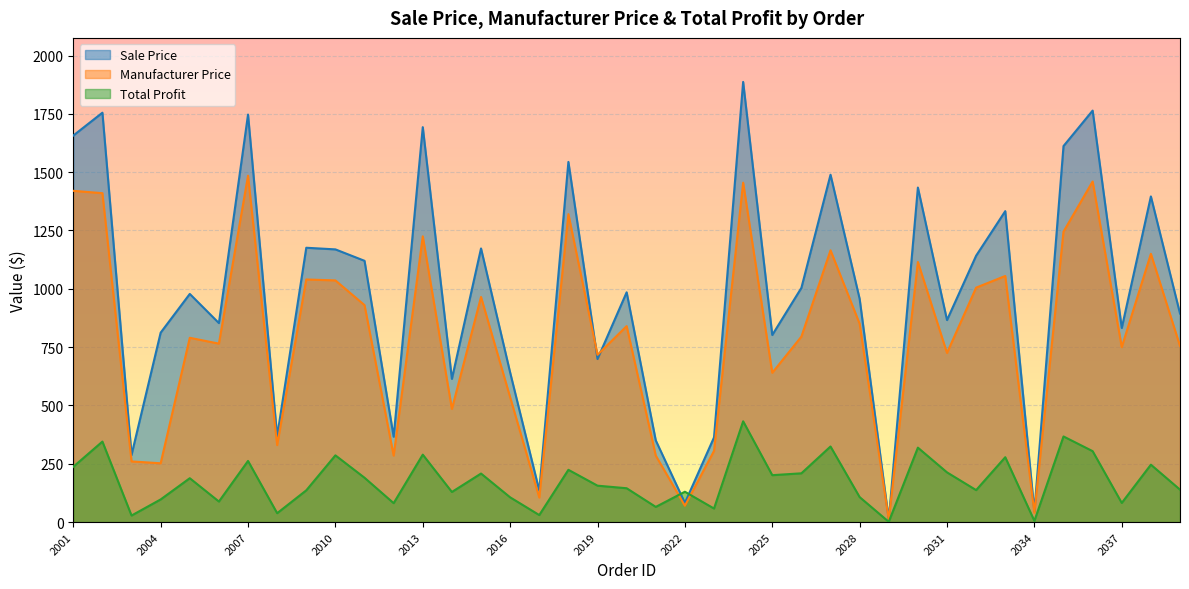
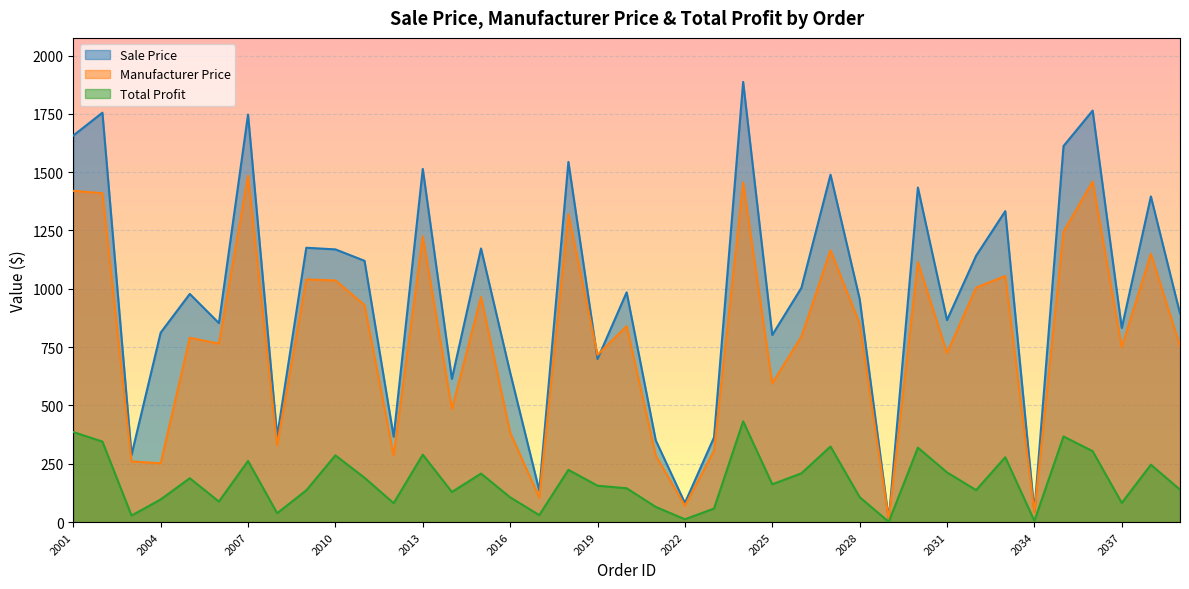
Total Profit, 2001: 240 -> 390
Sale Price, 2013: 1690 -> 1510
Manufacturer Price, 2016: 540 -> 380
Total Profit, 2022: 130 -> 10
Manufacturer Price, 2025: 640 -> 600
Total Profit, 2025: 200 -> 160
